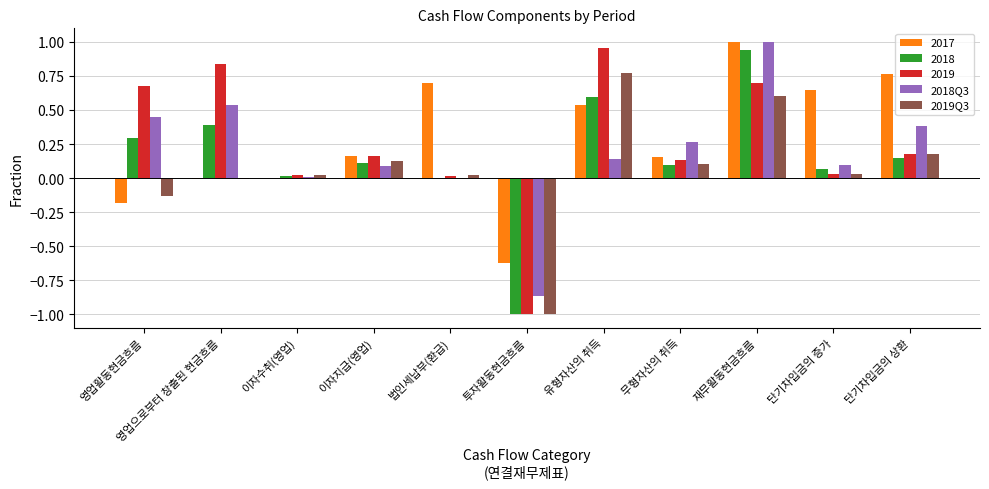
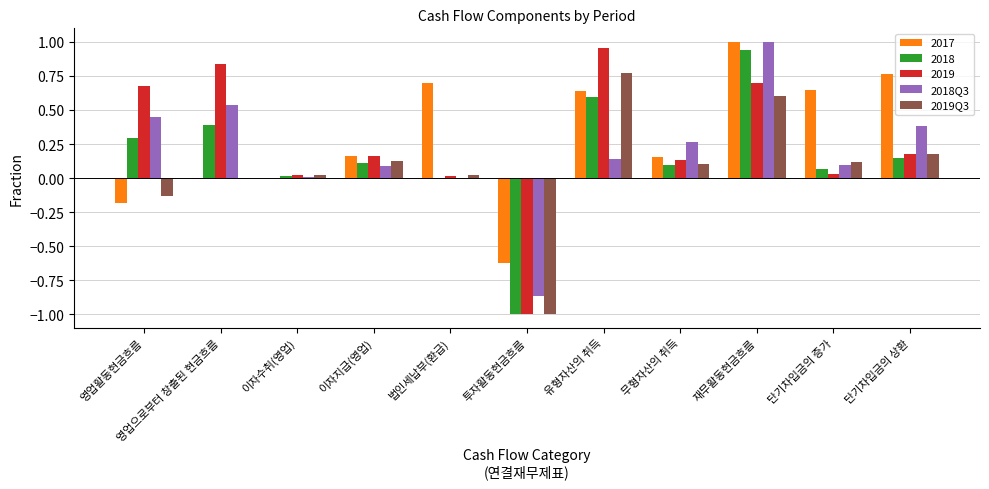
2017, 유형자산의 취득: 0.54 -> 0.64
2019Q3, 단기차입금의 증가: 0.03 -> 0.12
